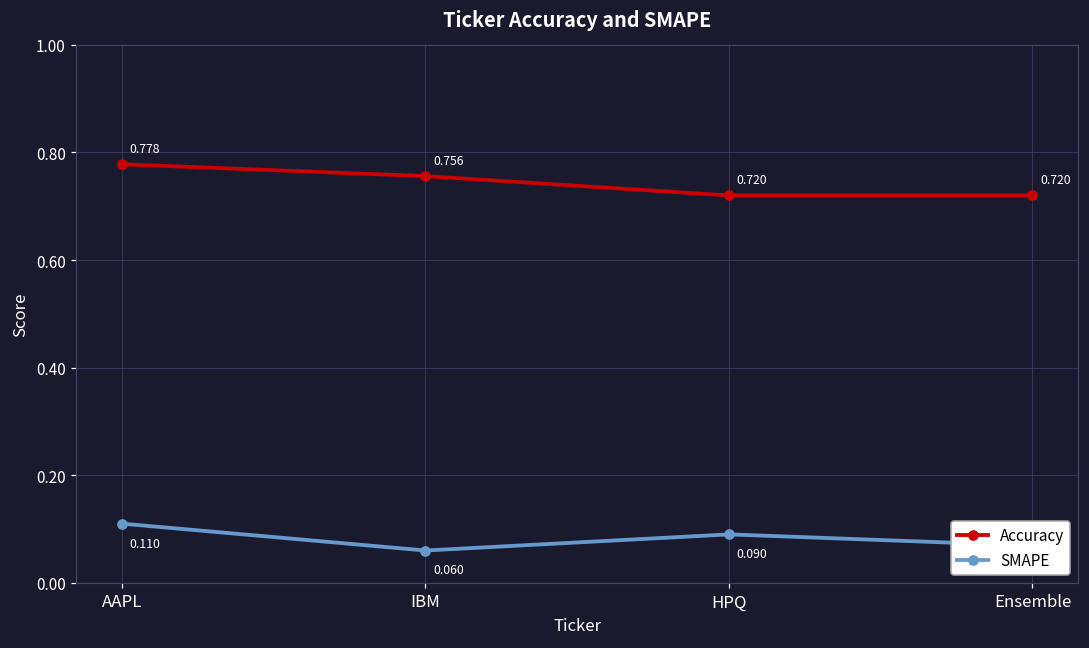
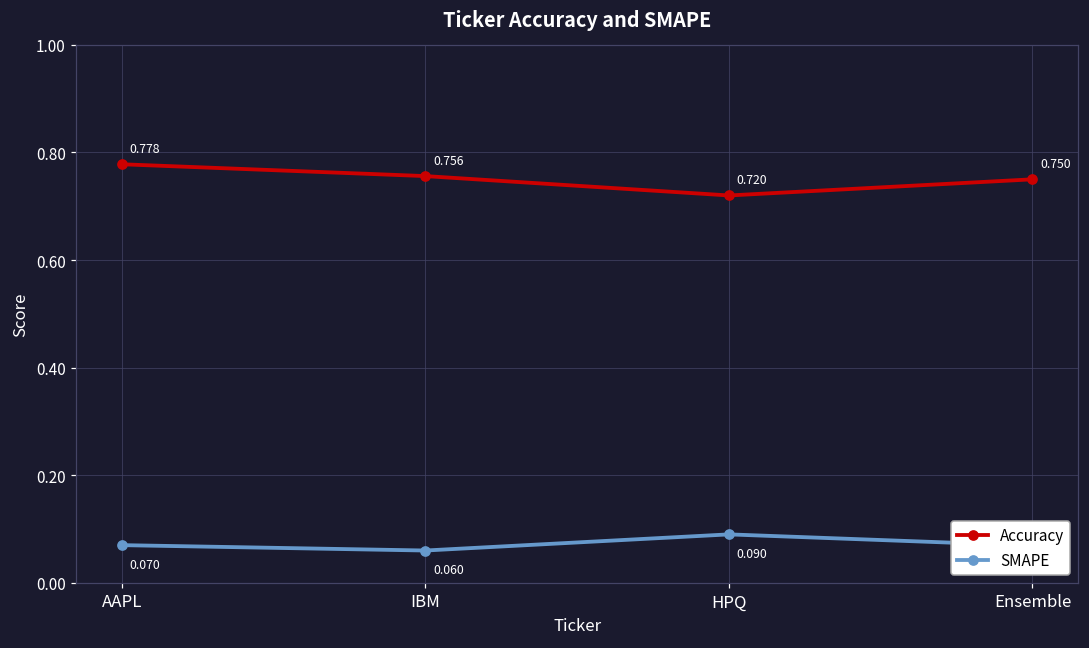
SMAPE, AAPL: 0.110 -> 0.070
Accuracy, Ensemble: 0.720 -> 0.750
